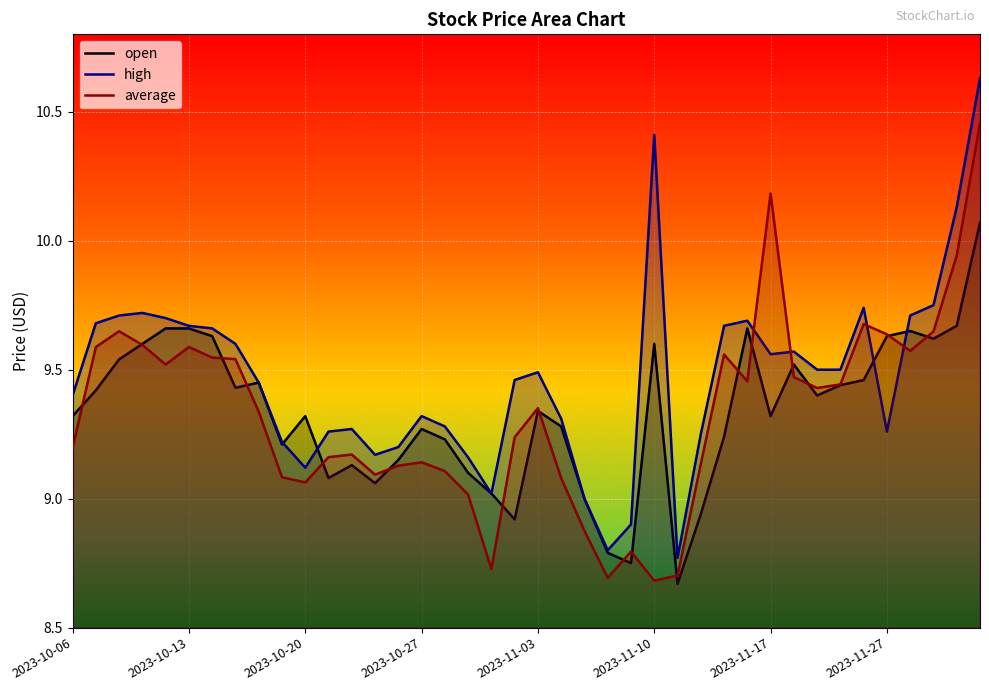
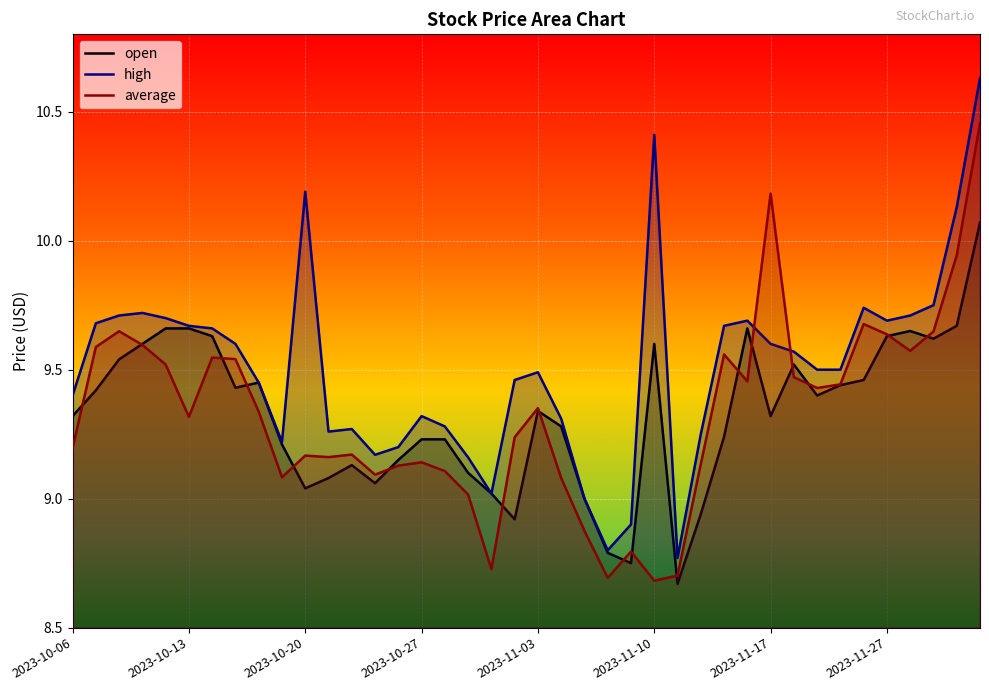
average, 2023-10-13: 9.59 -> 9.32
open, 2023-10-20: 9.32 -> 9.04
high, 2023-10-20: 9.12 -> 10.19
average, 2023-10-20: 9.06 -> 9.17
open, 2023-10-27: 9.27 -> 9.23
high, 2023-11-17: 9.56 -> 9.60
high, 2023-11-27: 9.26 -> 9.69
